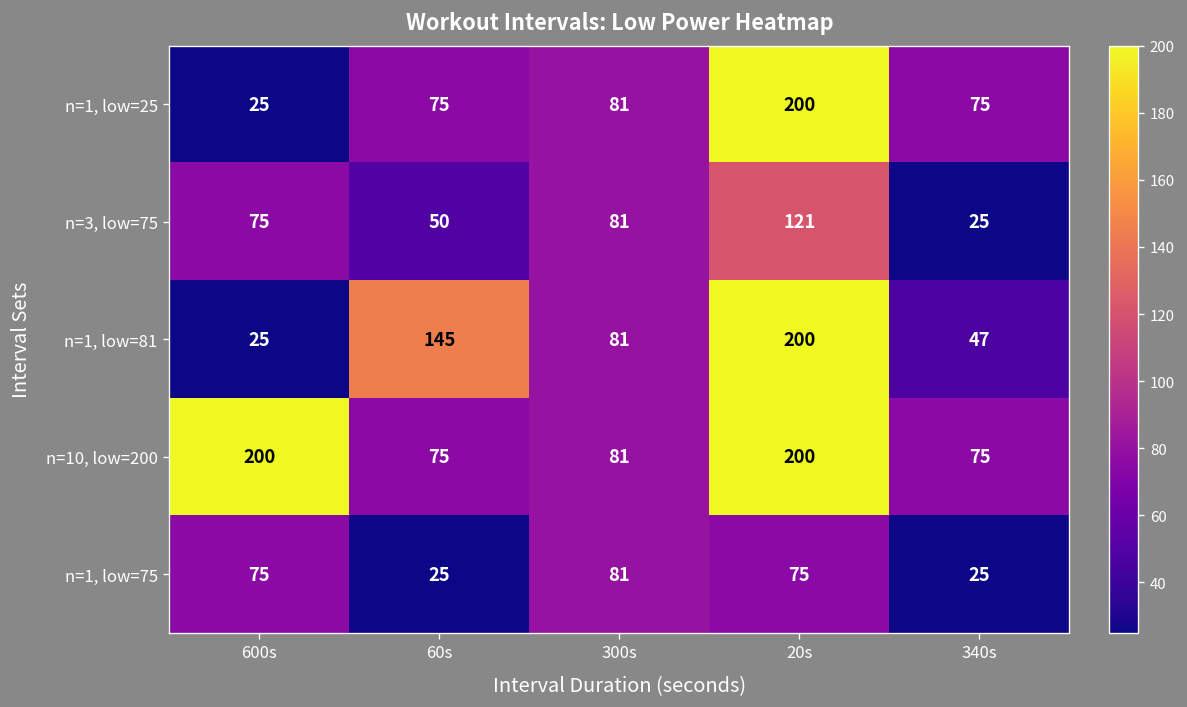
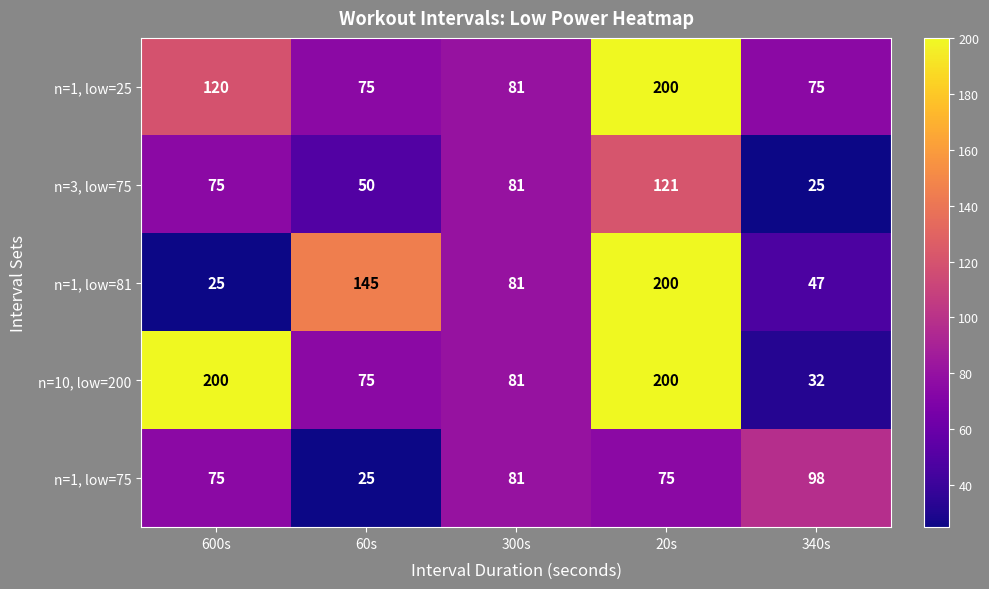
n=1, low=25, 600s: 25 -> 120
n=10, low=200, 340s: 75 -> 32
n=1, low=75, 340s: 25 -> 98
